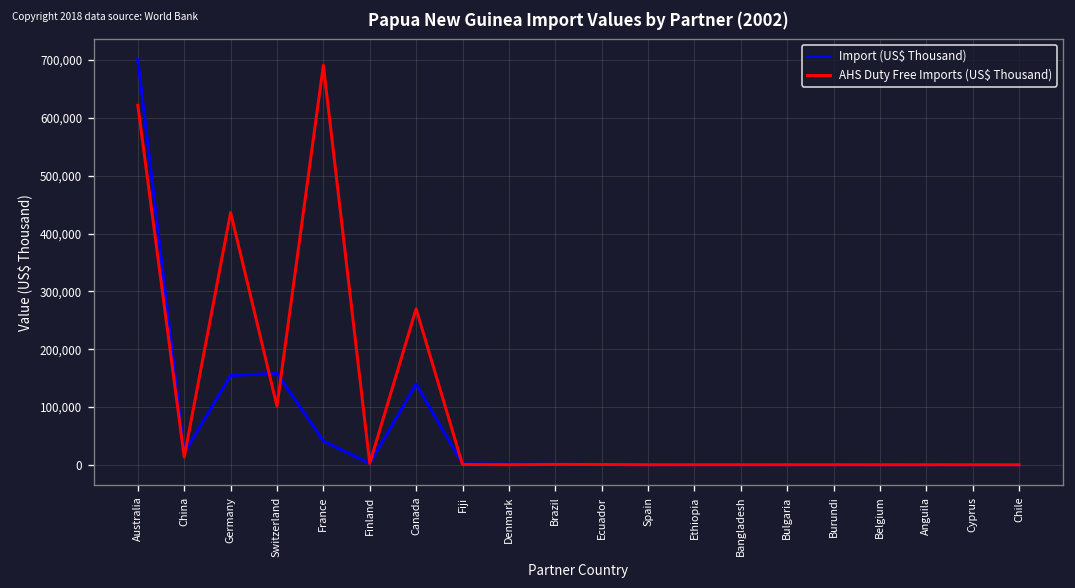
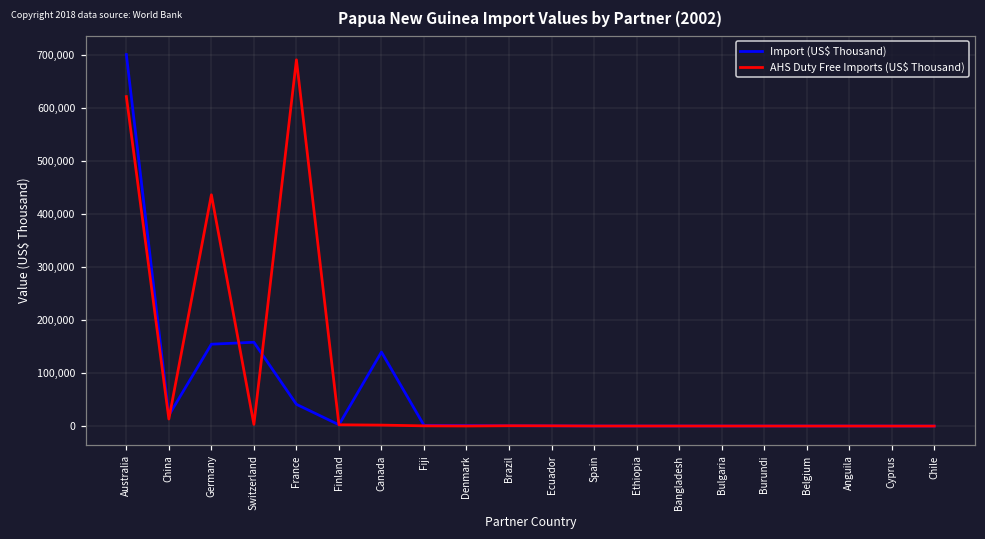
AHS Duty Free Imports (US$ Thousand), Switzerland: 100,000 -> 0
AHS Duty Free Imports (US$ Thousand), Canada: 270,000 -> 0
